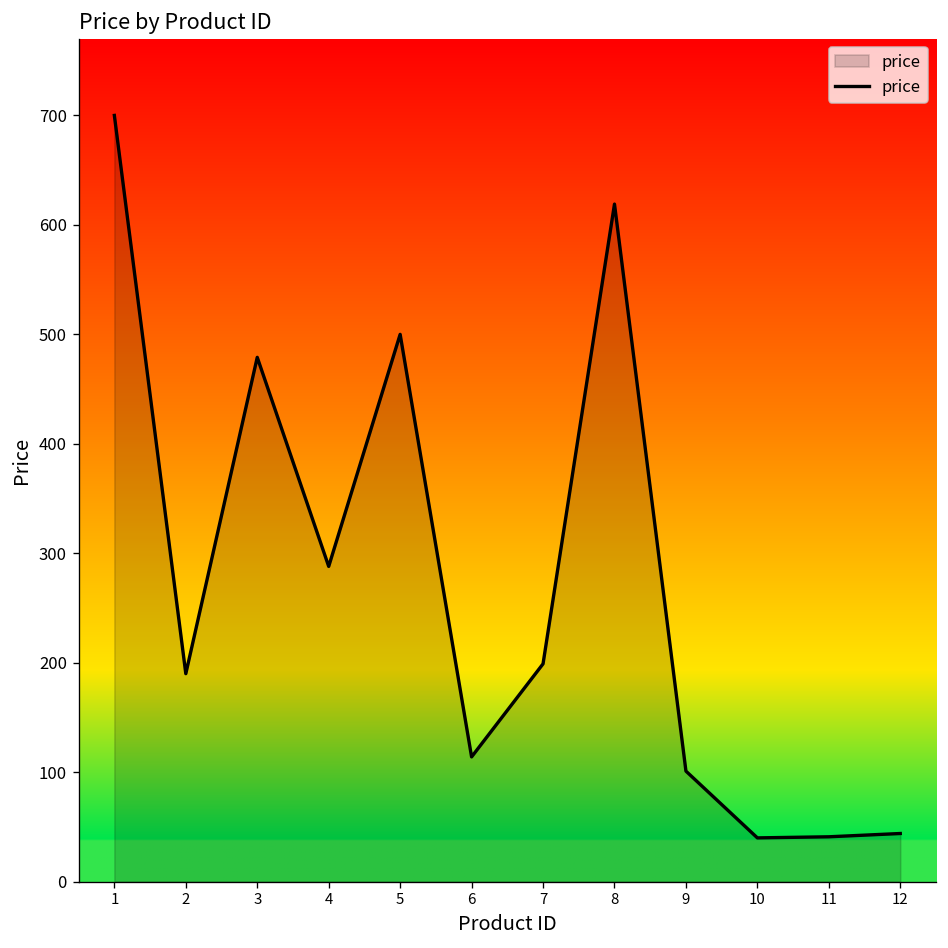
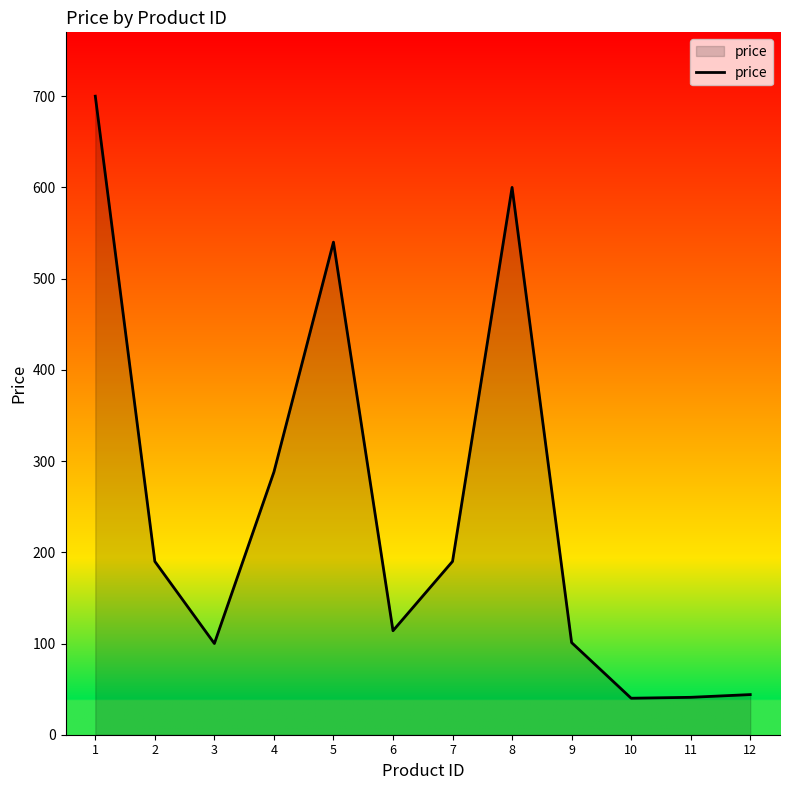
3: 480 -> 100
5: 500 -> 540
7: 200 -> 190
8: 620 -> 600
